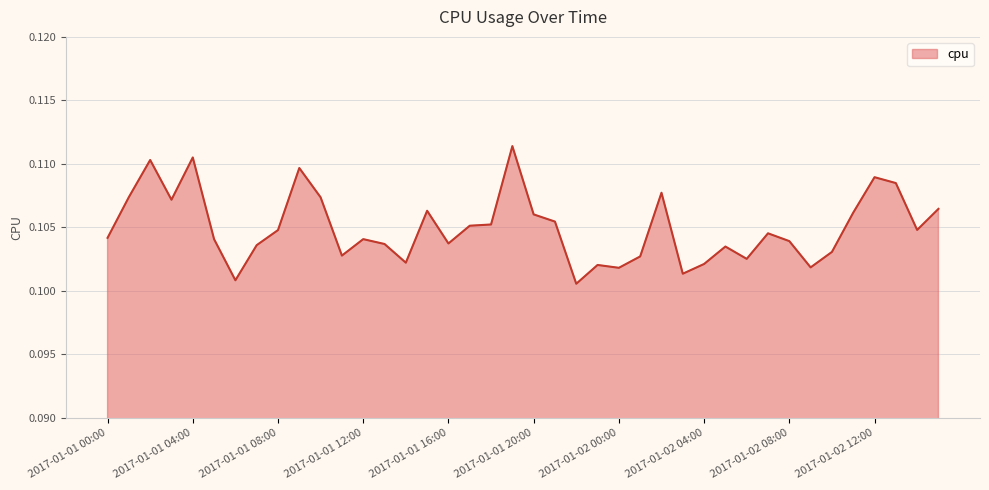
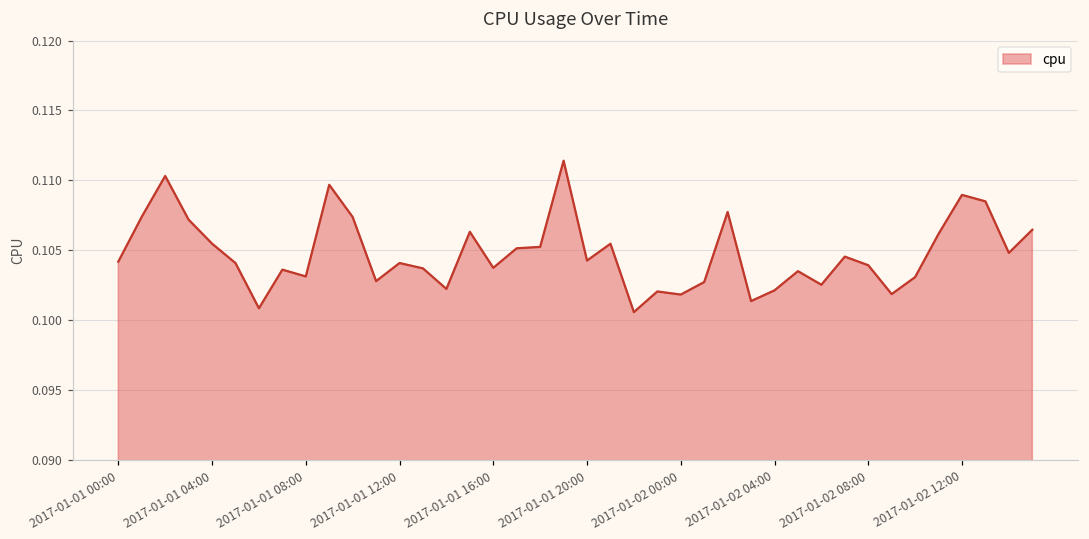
2017-01-01 04:00: 0.1105 -> 0.1055
2017-01-01 08:00: 0.1048 -> 0.1031
2017-01-01 20:00: 0.1060 -> 0.1043
